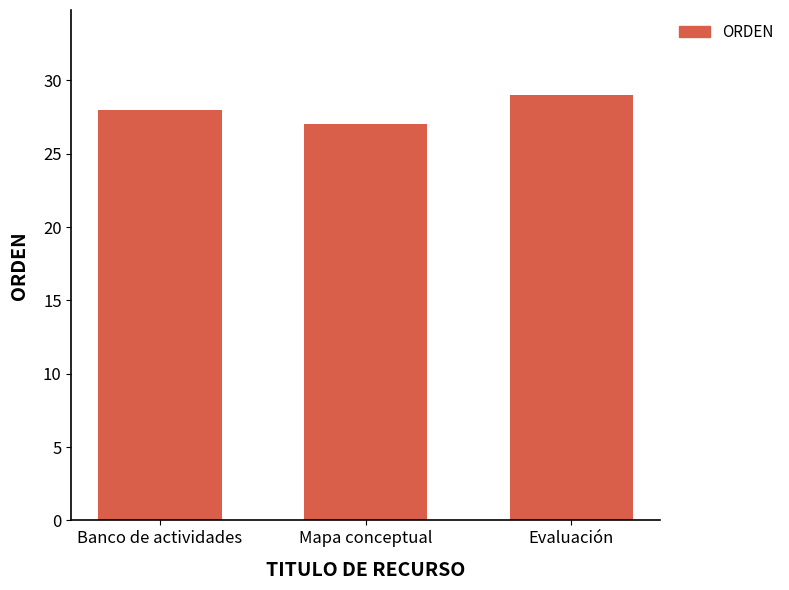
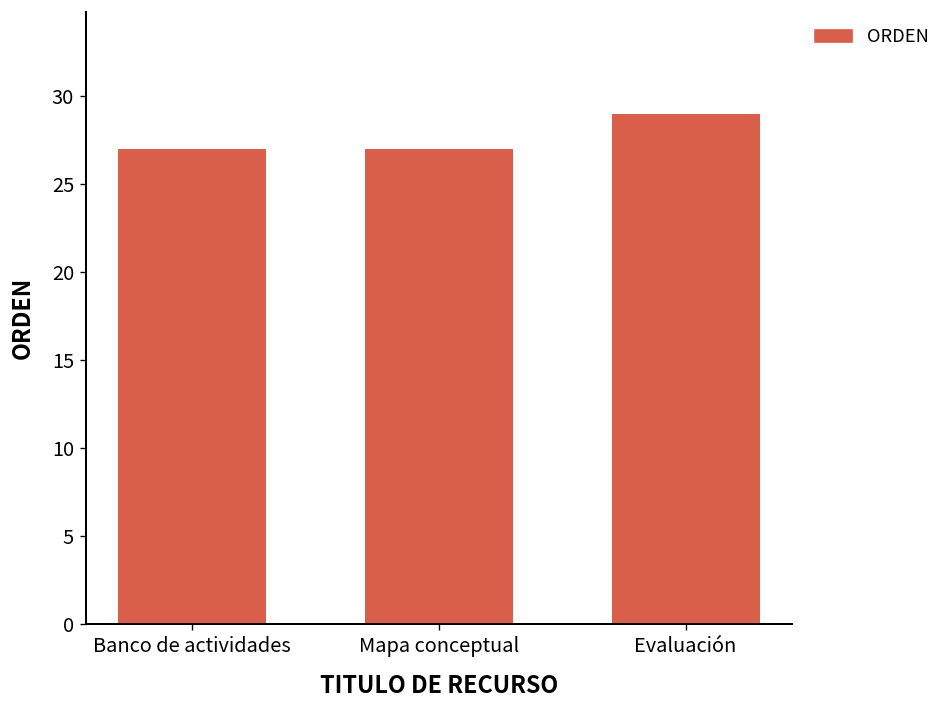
Banco de actividades: 28 -> 27
